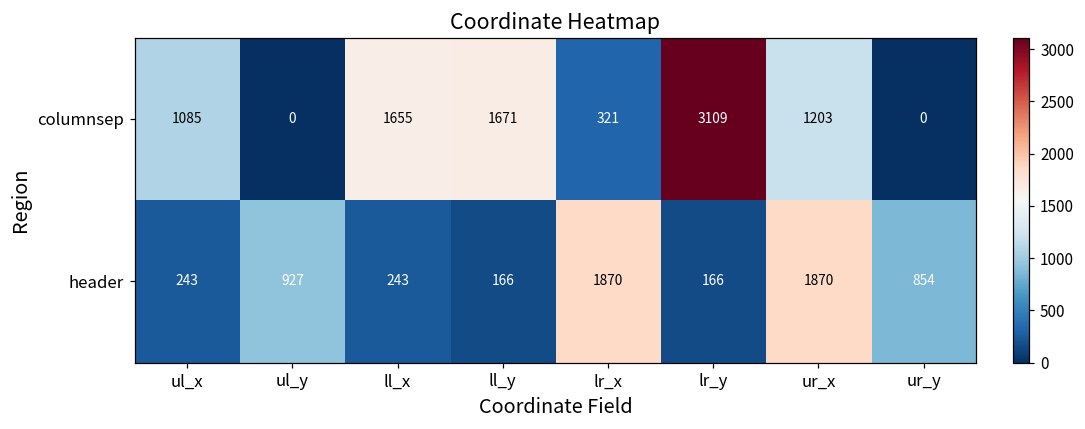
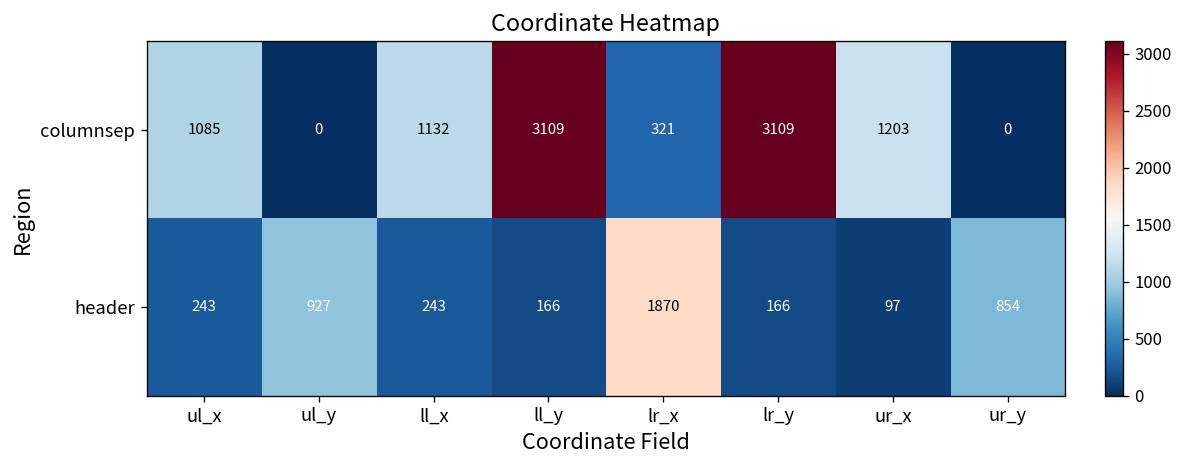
columnsep, ll_x: 1655 -> 1132
columnsep, ll_y: 1671 -> 3109
header, ur_x: 1870 -> 97
